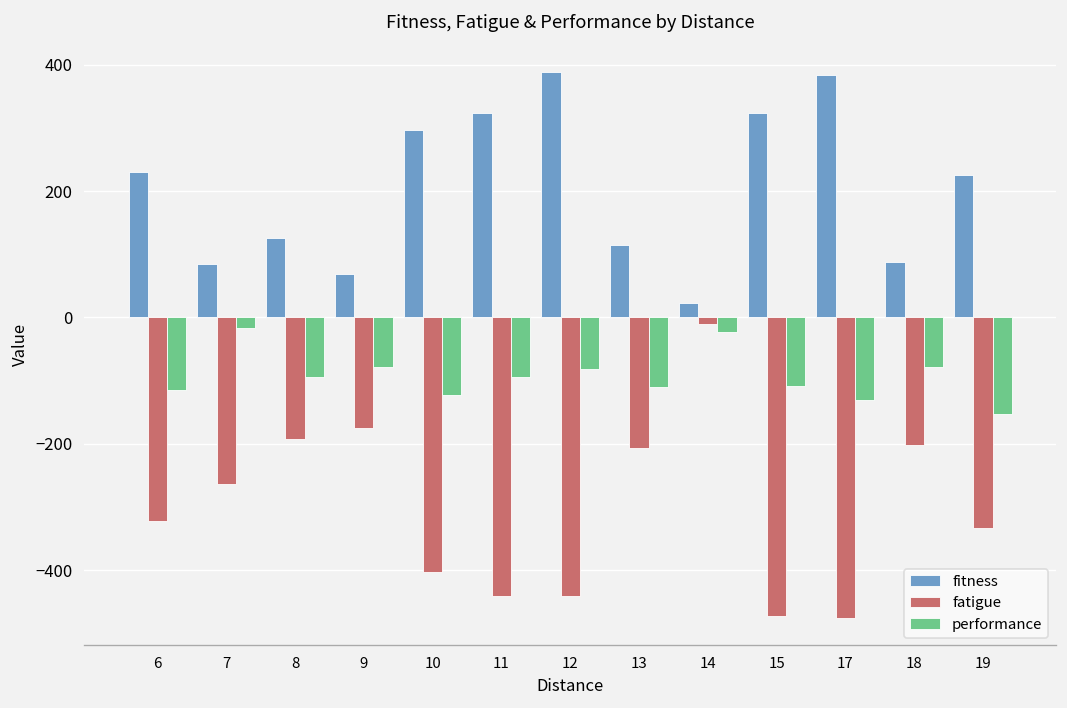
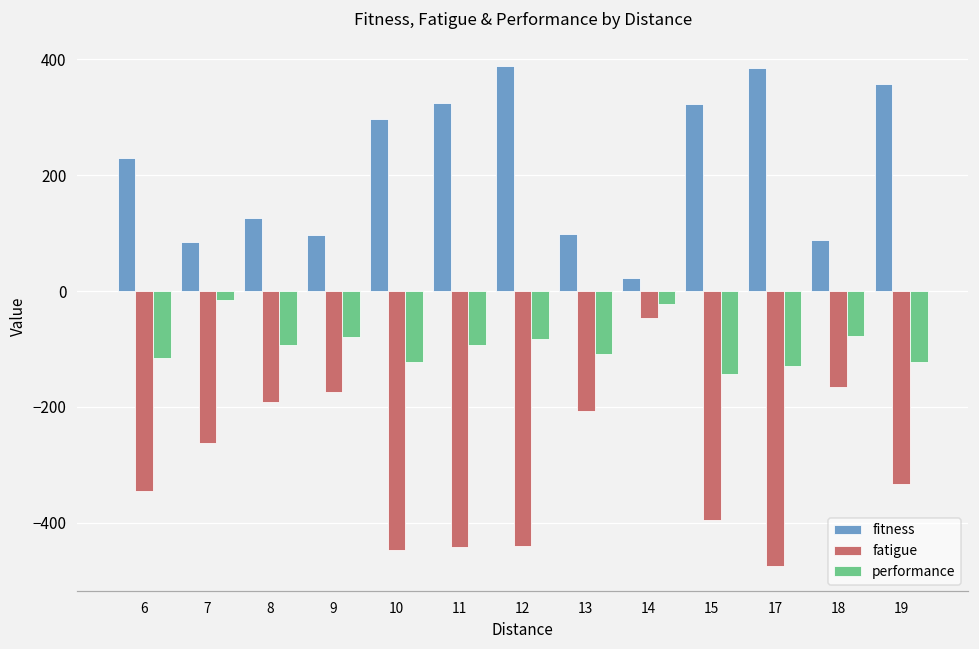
fatigue, 6: -320 -> -350
fitness, 9: 70 -> 100
fatigue, 10: -400 -> -450
fitness, 13: 120 -> 100
fatigue, 14: -10 -> -50
fatigue, 15: -470 -> -390
performance, 15: -110 -> -140
fatigue, 18: -200 -> -170
fitness, 19: 230 -> 360
performance, 19: -150 -> -120
